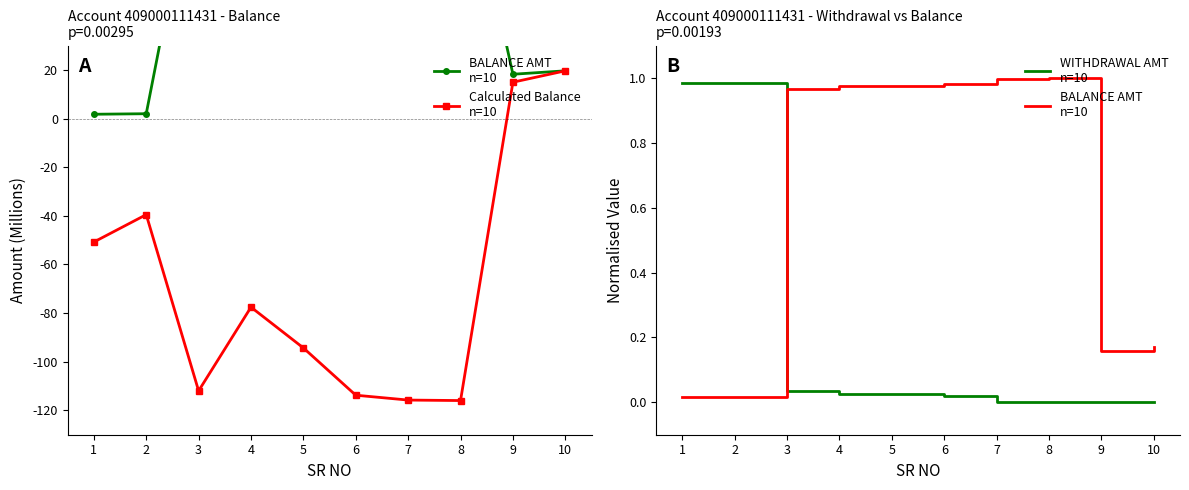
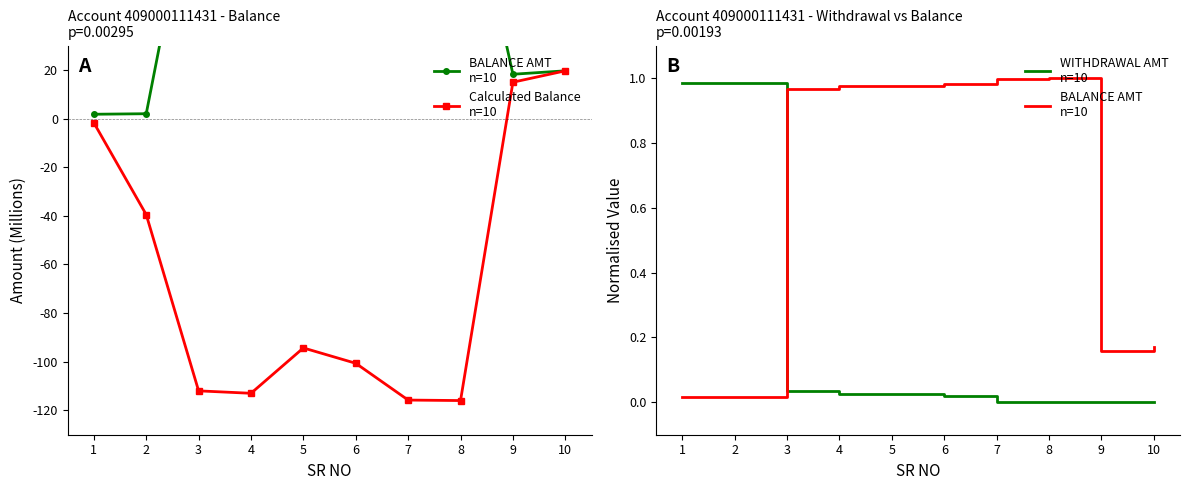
Account 409000111431 - Balance p=0.00295, Calculated Balance n=10, 1: -51 -> -2
Account 409000111431 - Balance p=0.00295, Calculated Balance n=10, 4: -78 -> -113
Account 409000111431 - Balance p=0.00295, Calculated Balance n=10, 6: -114 -> -101
